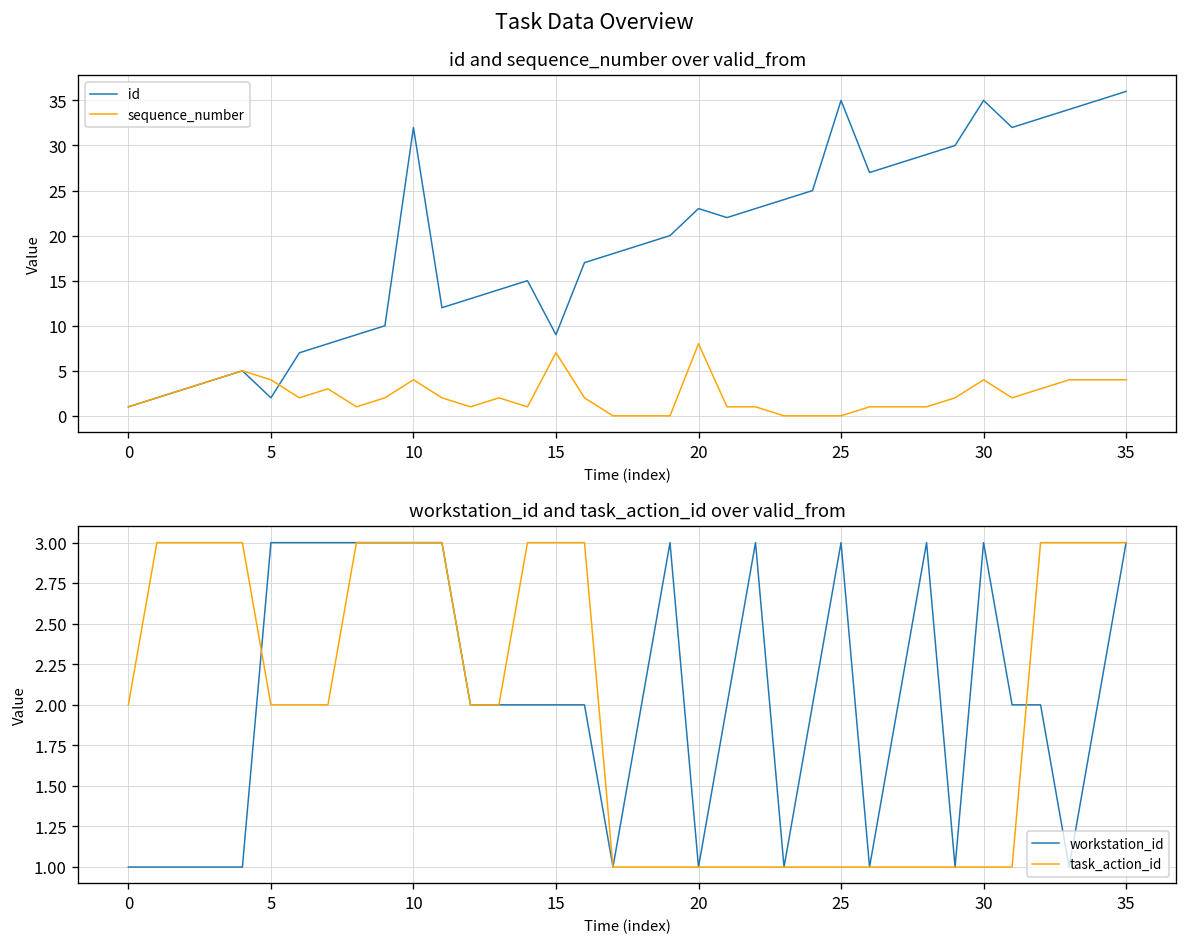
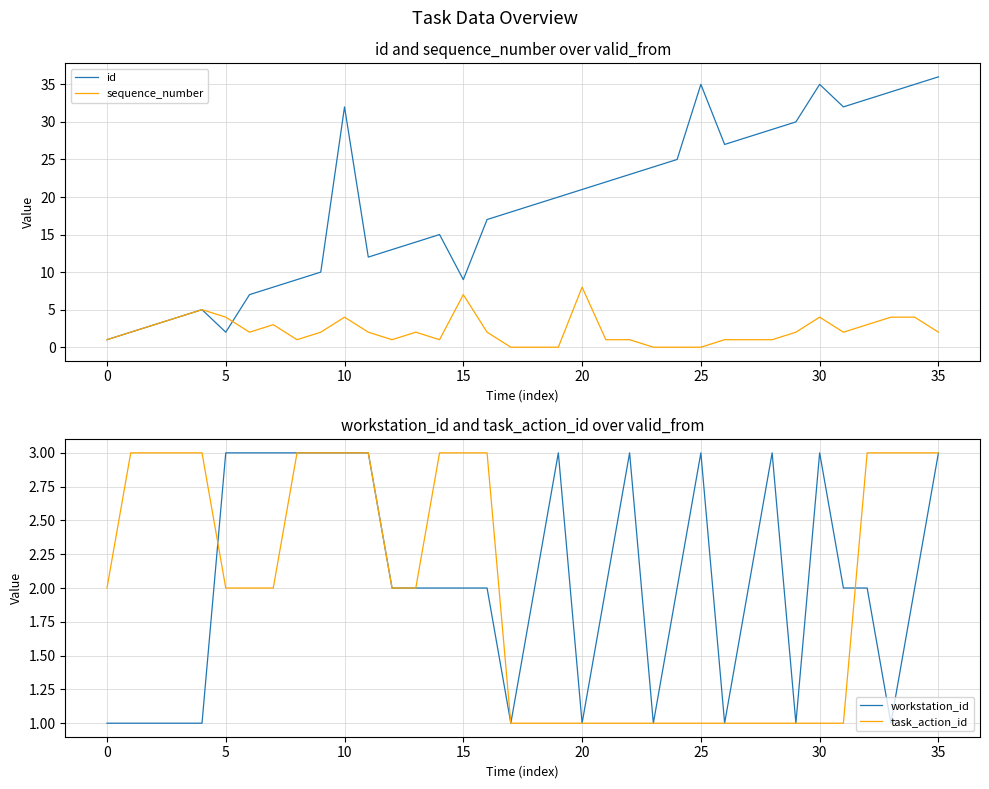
id and sequence_number over valid_from, id, 20: 23 -> 21
id and sequence_number over valid_from, sequence_number, 35: 4 -> 2
